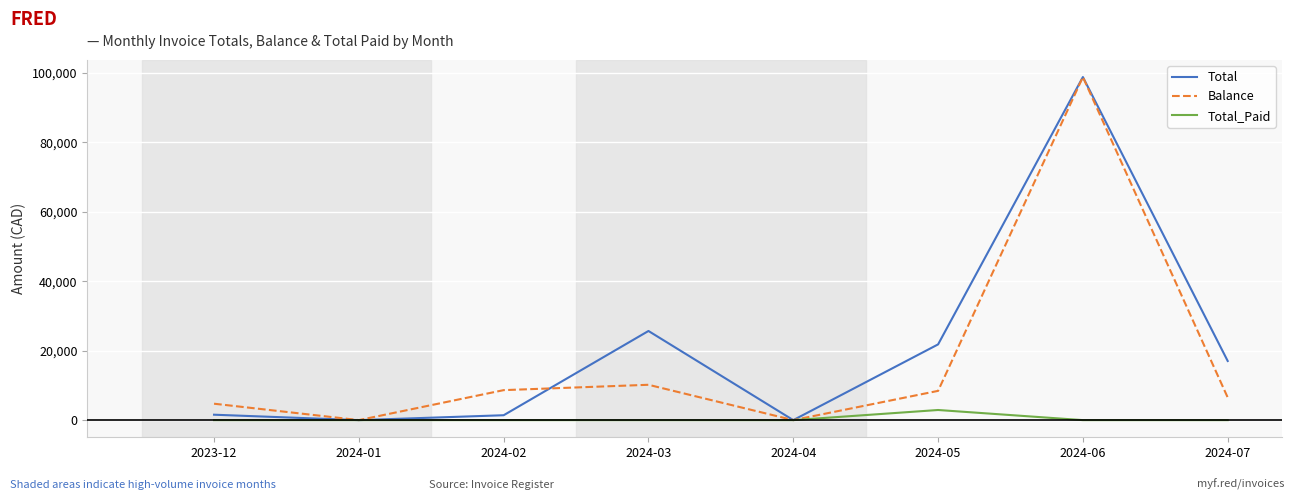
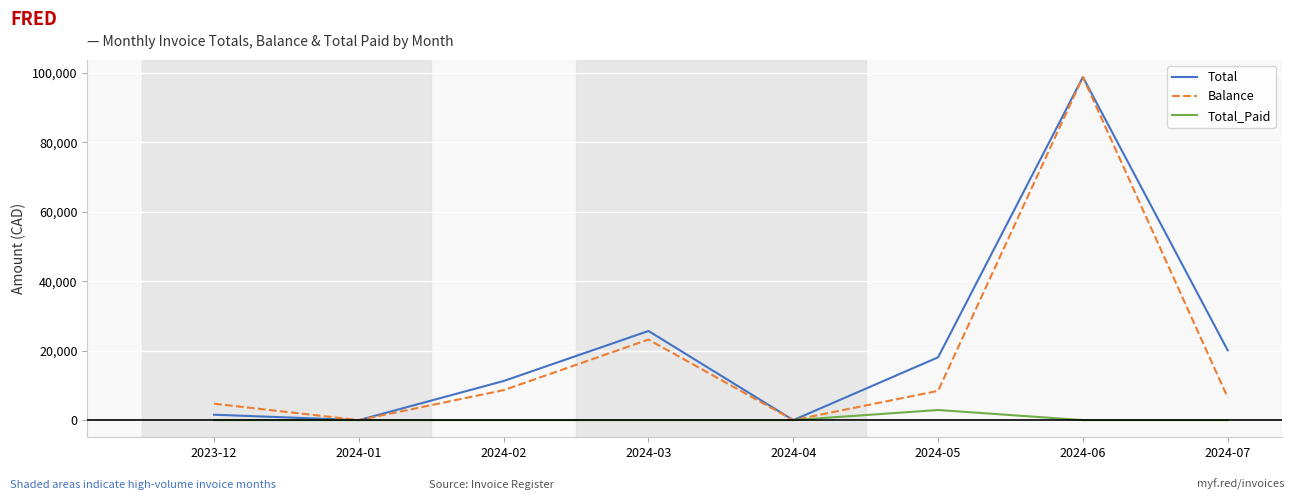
Total, 2024-02: 1,000 -> 11,000
Balance, 2024-03: 10,000 -> 23,000
Total, 2024-05: 22,000 -> 18,000
Total, 2024-07: 17,000 -> 20,000
